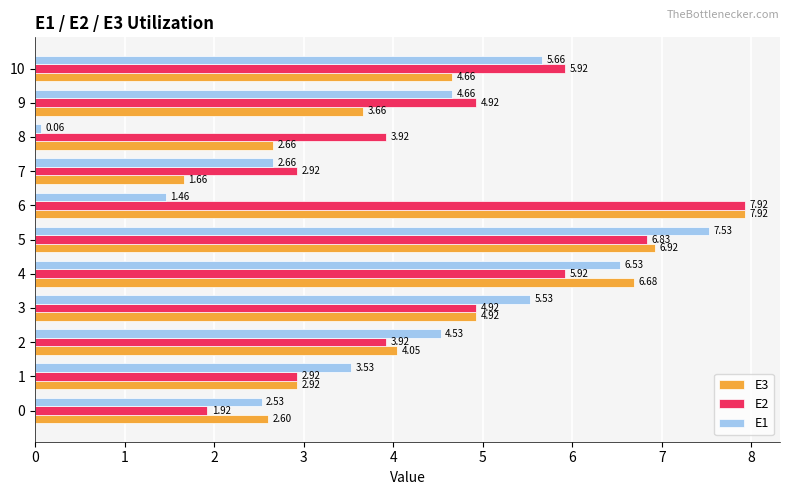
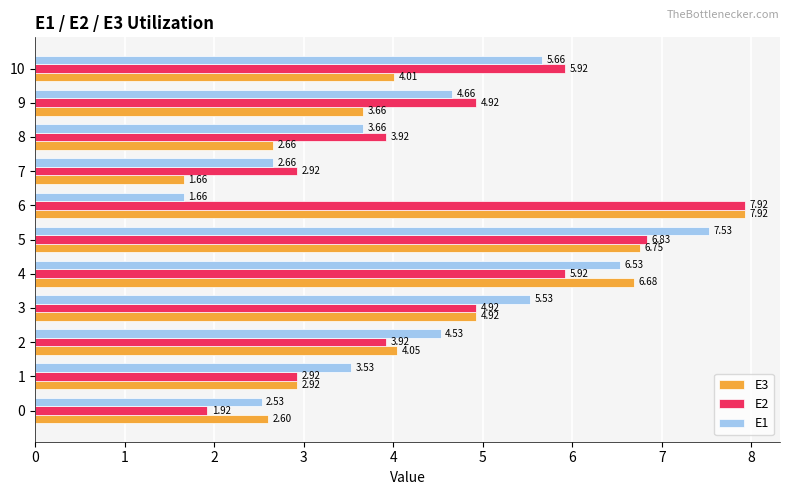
E3, 10: 4.66 -> 4.01
E1, 8: 0.06 -> 3.66
E1, 6: 1.46 -> 1.66
E3, 5: 6.92 -> 6.75
